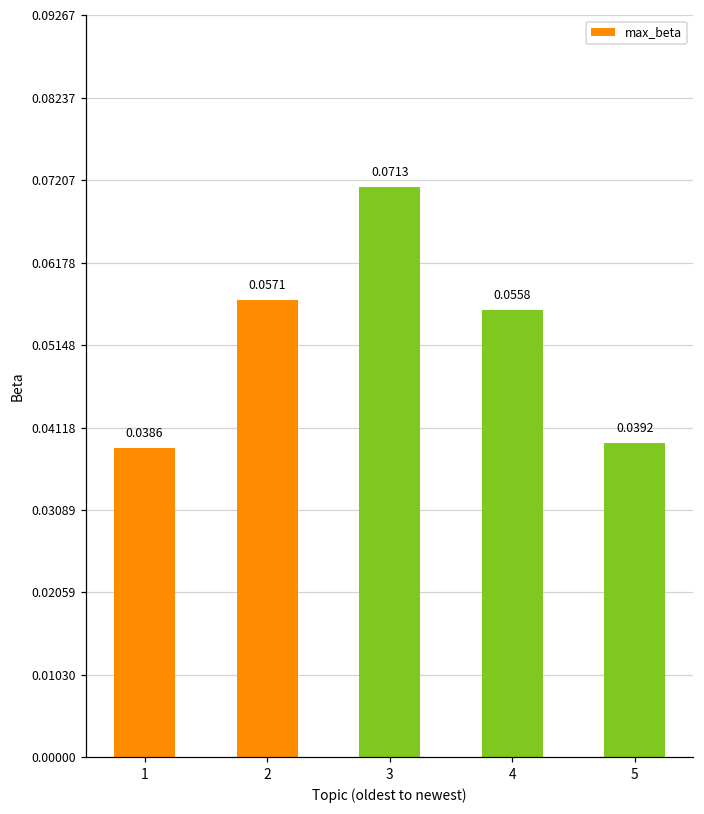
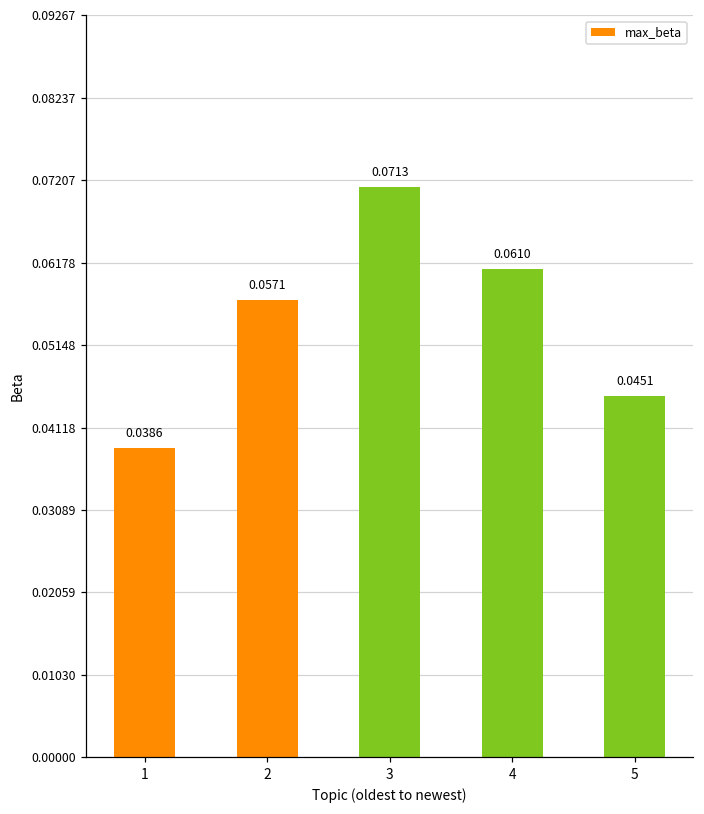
4: 0.0558 -> 0.0610
5: 0.0392 -> 0.0451
